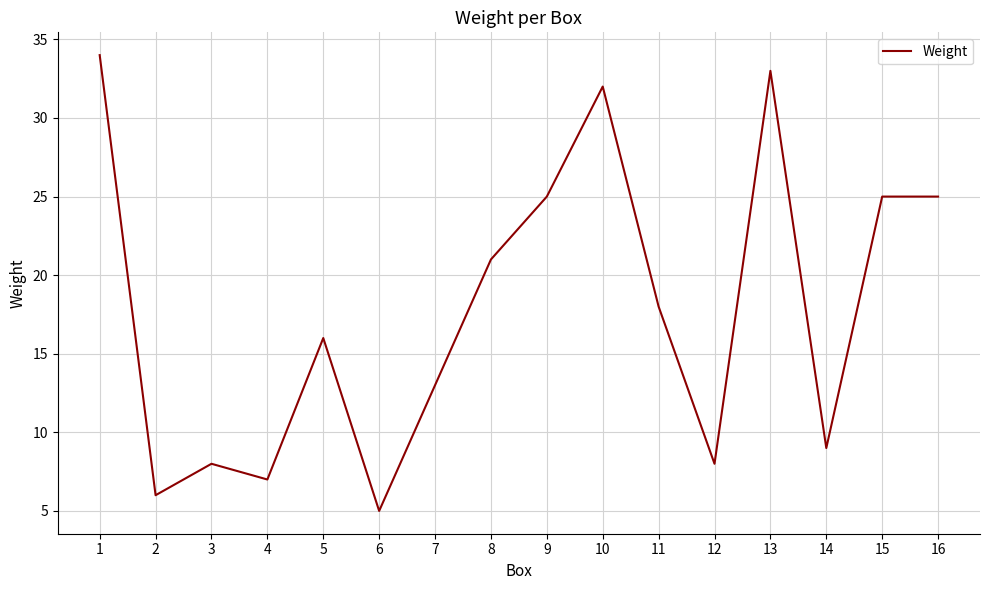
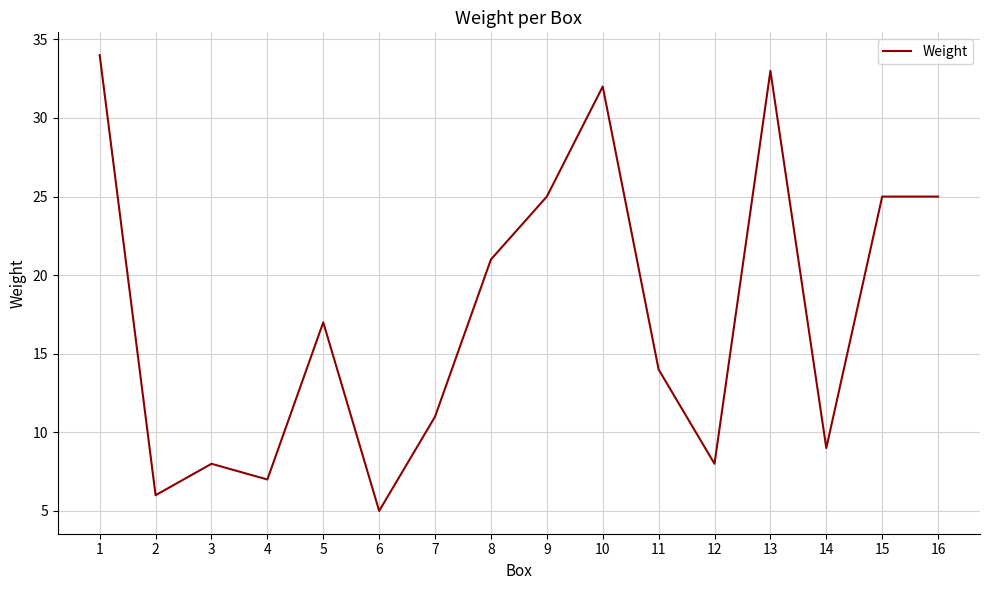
5: 16 -> 17
7: 13 -> 11
11: 18 -> 14
